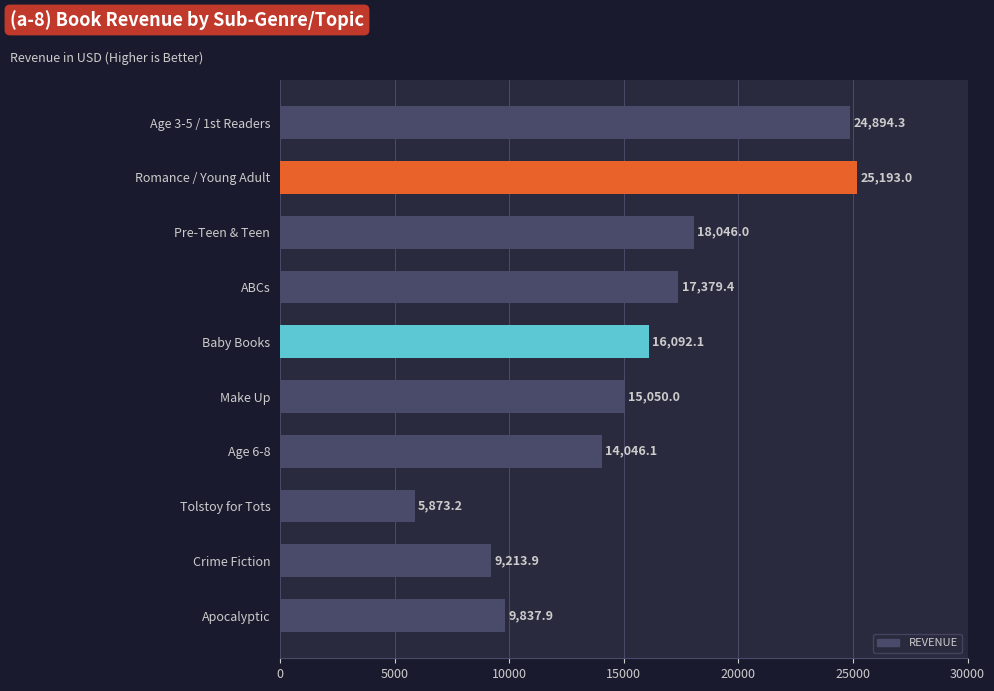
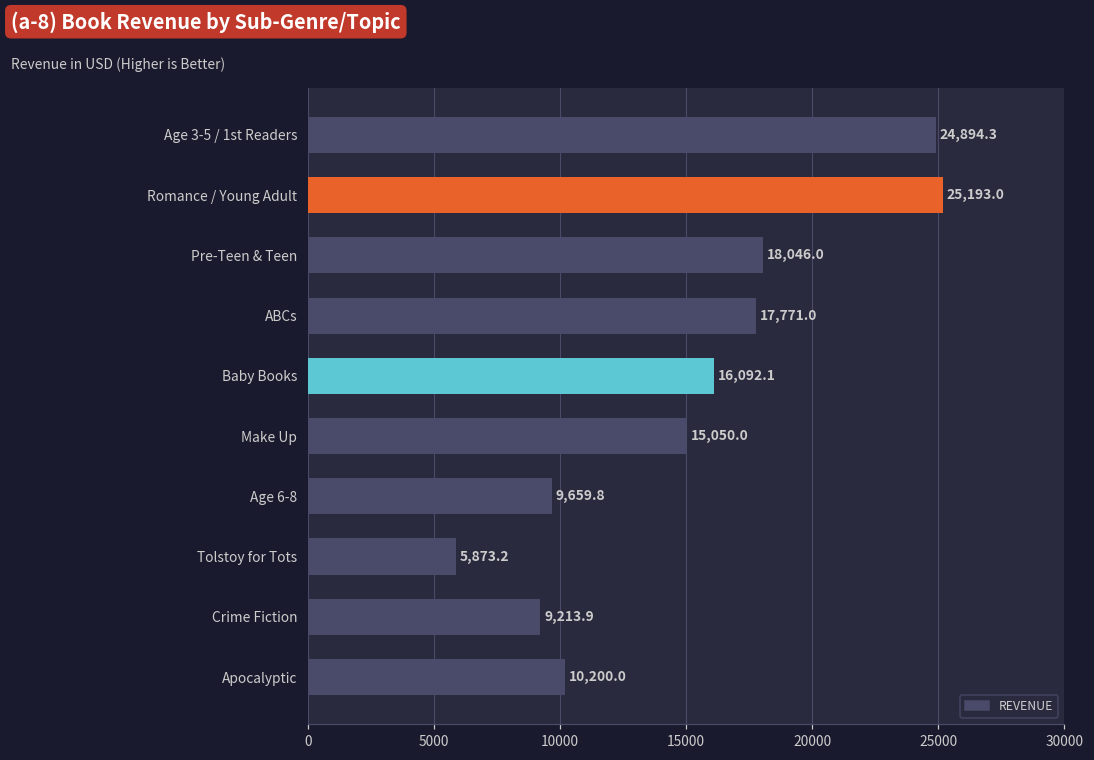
ABCs: 17,379.4 -> 17,771.0
Age 6-8: 14,046.1 -> 9,659.8
Apocalyptic: 9,837.9 -> 10,200.0
